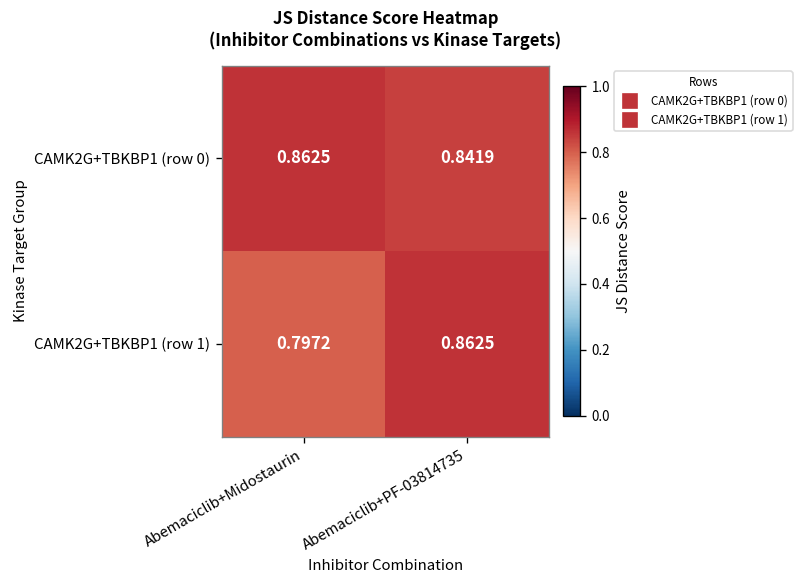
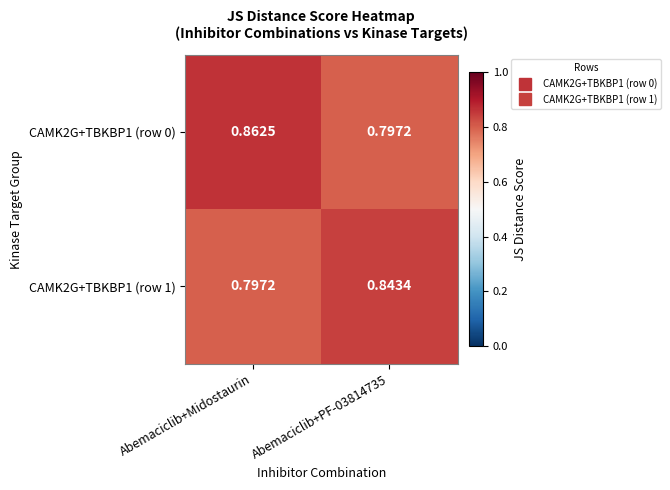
CAMK2G+TBKBP1 (row 0), Abemaciclib+PF-03814735: 0.8419 -> 0.7972
CAMK2G+TBKBP1 (row 1), Abemaciclib+PF-03814735: 0.8625 -> 0.8434
